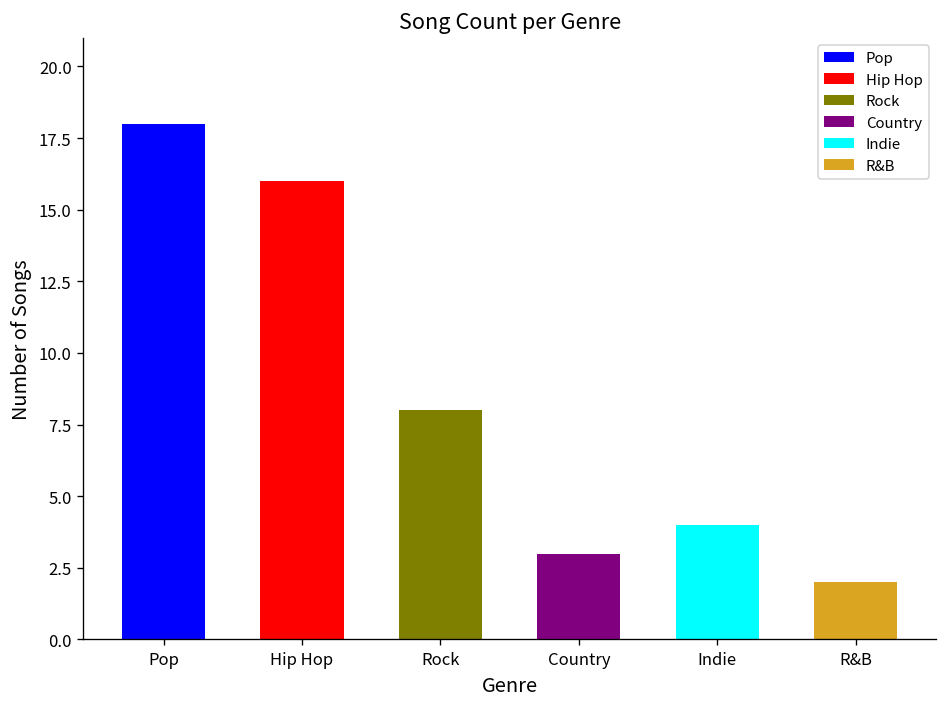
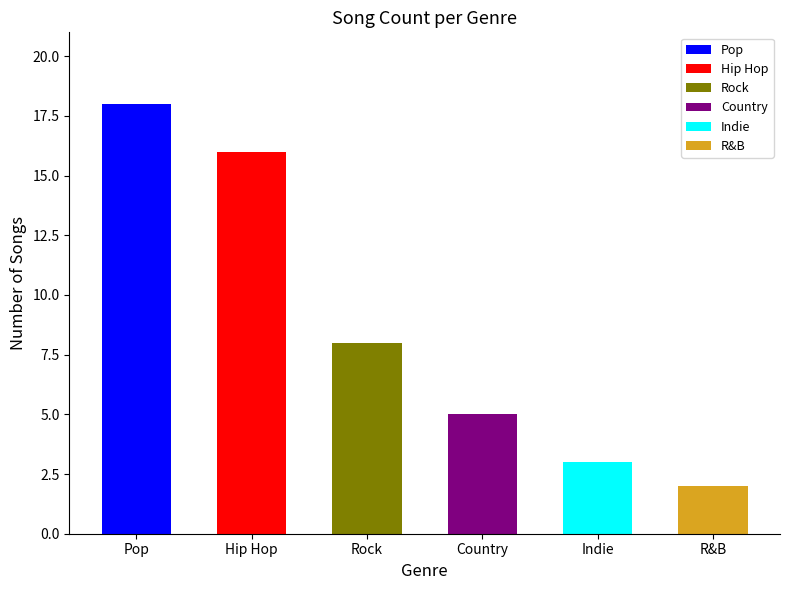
Country: 3 -> 5
Indie: 4 -> 3
